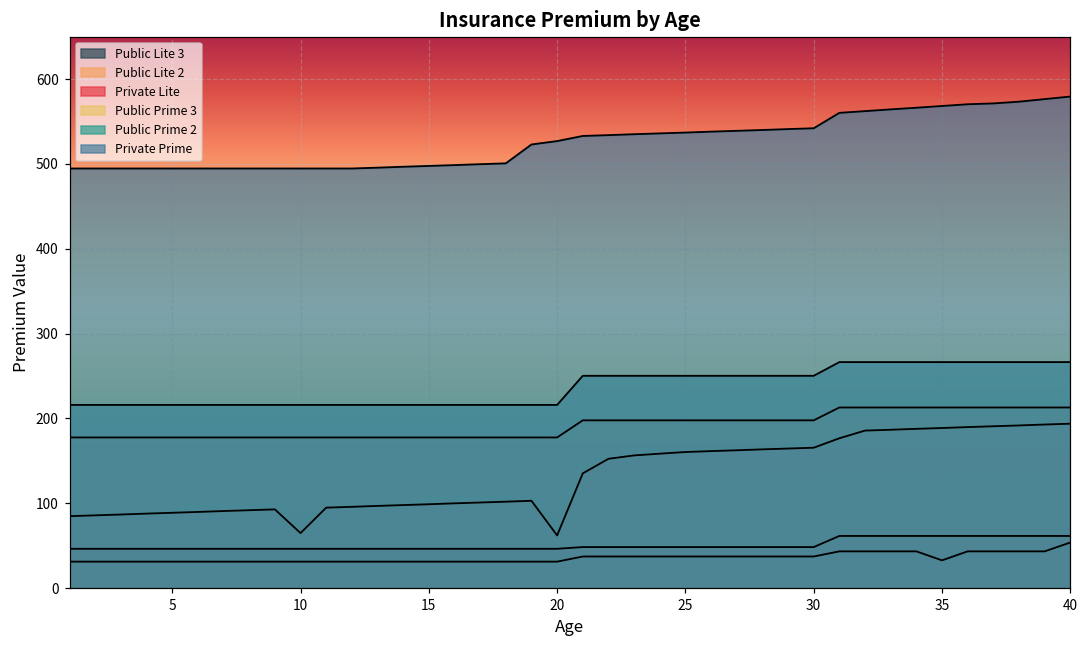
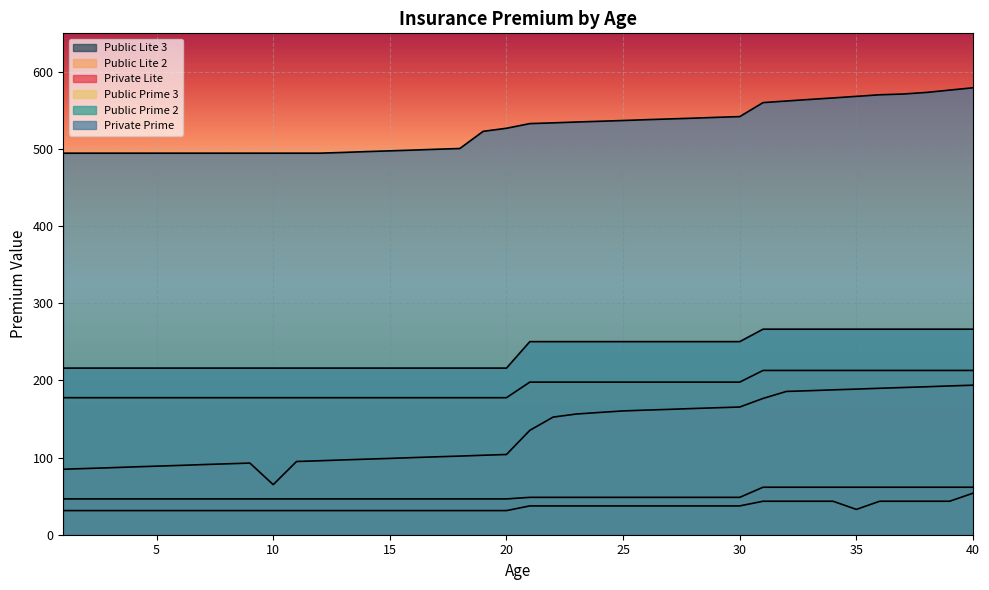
Private Lite, 20: 60 -> 100
